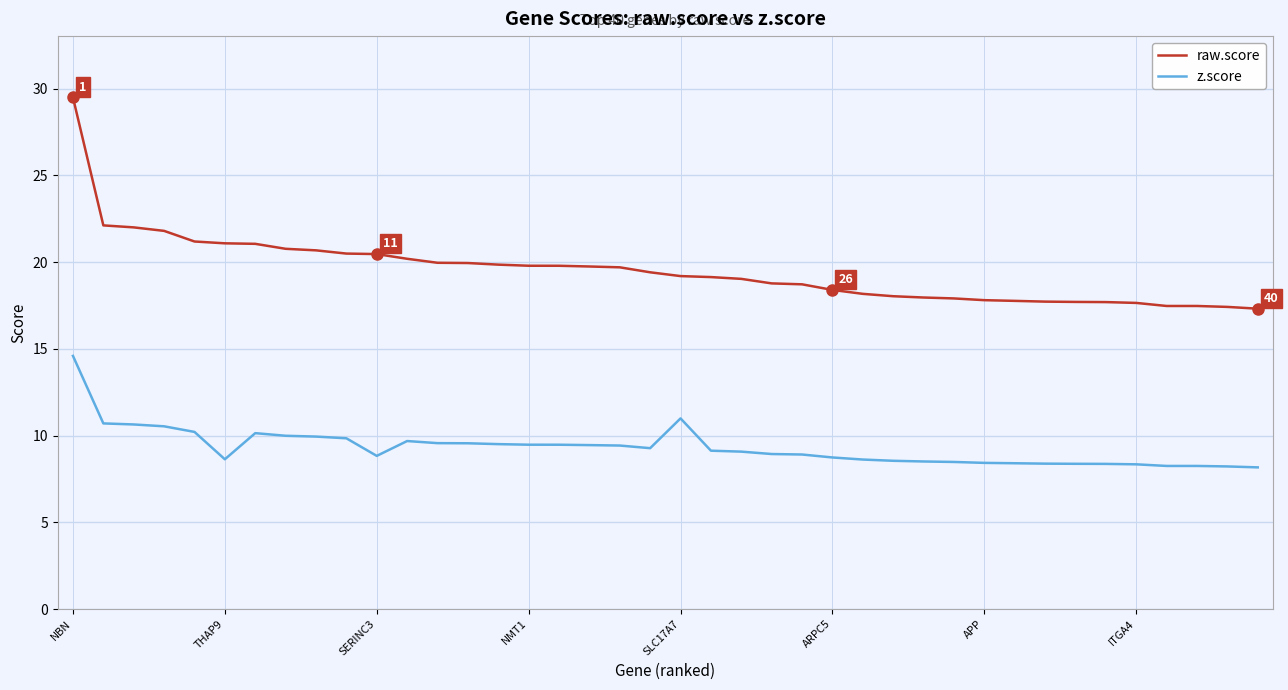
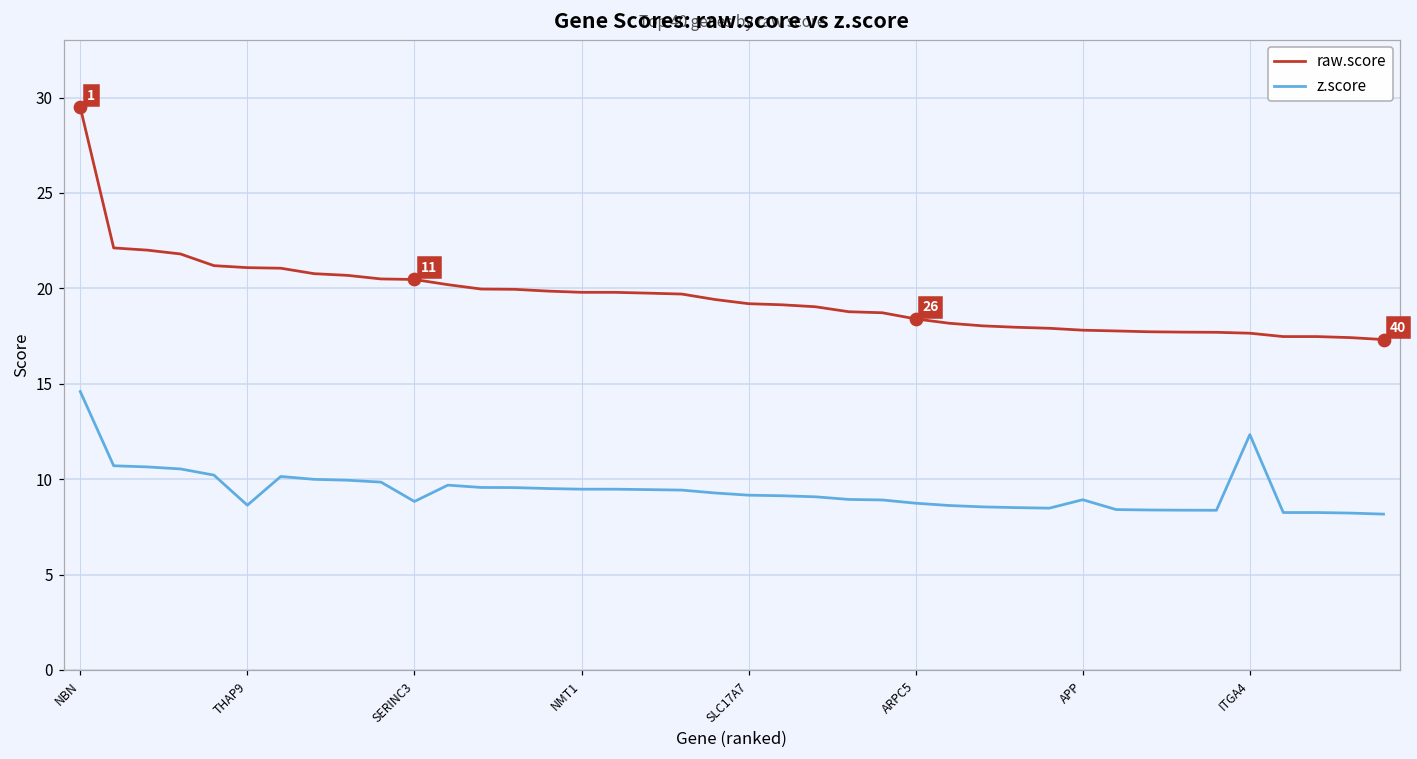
z.score, SLC17A7: 11.0 -> 9.2
z.score, APP: 8.4 -> 8.9
z.score, ITGA4: 8.3 -> 12.3
